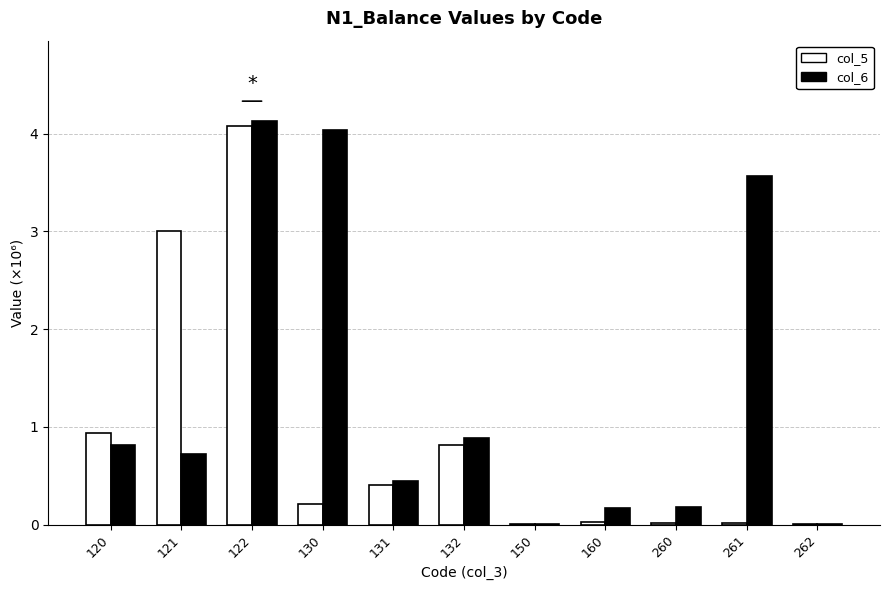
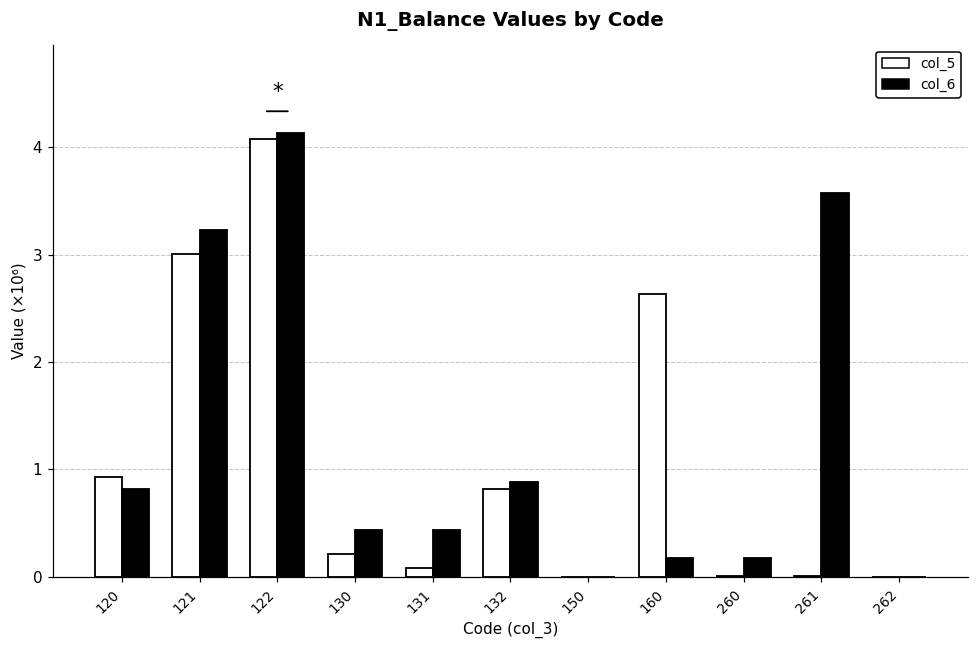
col_6, 121: 0.7 -> 3.2
col_6, 130: 4.0 -> 0.4
col_5, 131: 0.4 -> 0.1
col_5, 160: 0.0 -> 2.6
